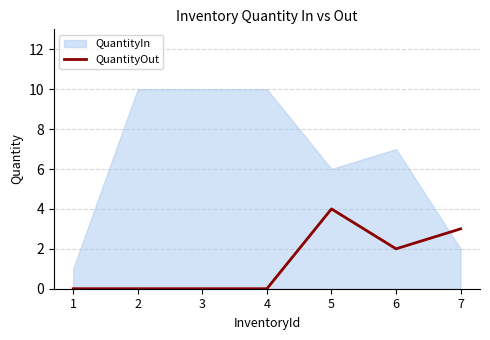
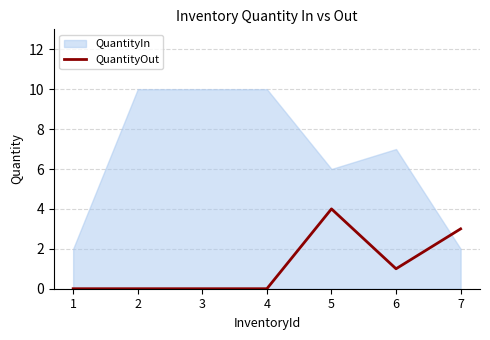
QuantityIn, 1: 1 -> 2
QuantityOut, 6: 2 -> 1
